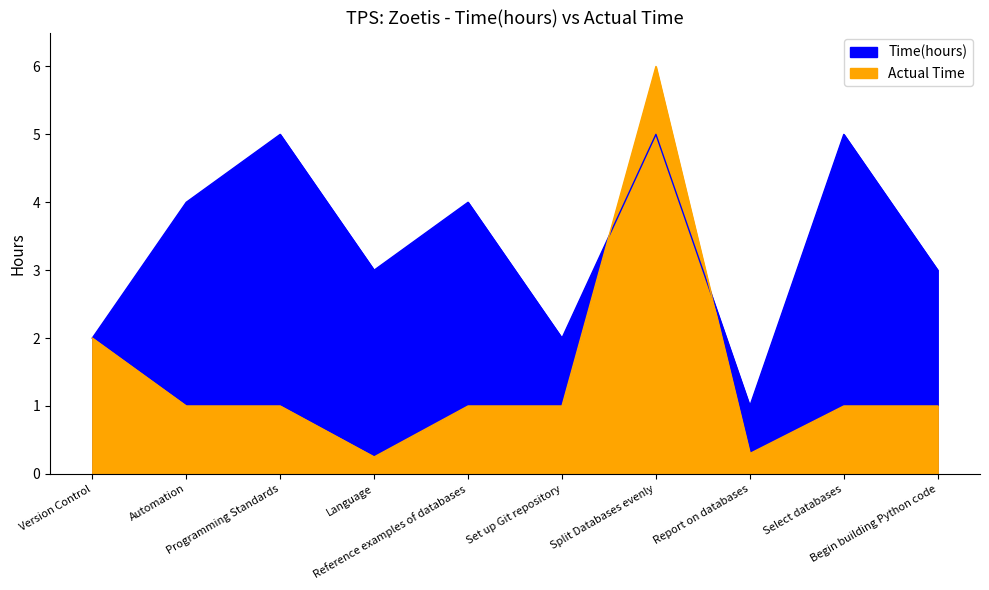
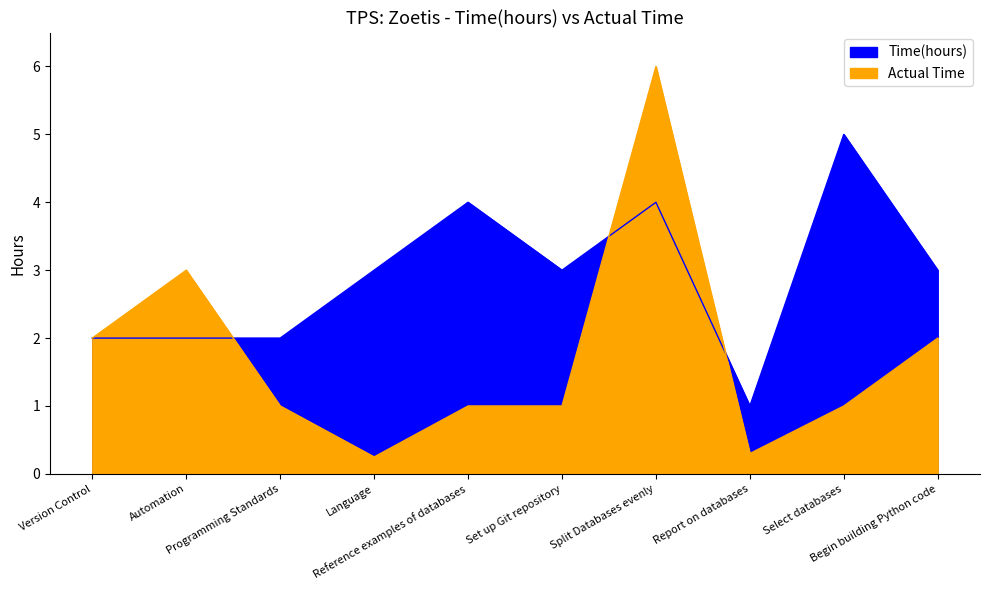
Time(hours), Automation: 4 -> 2
Actual Time, Automation: 1 -> 3
Time(hours), Programming Standards: 5 -> 2
Time(hours), Set up Git repository: 2 -> 3
Time(hours), Split Databases evenly: 5 -> 4
Actual Time, Begin building Python code: 1 -> 2
